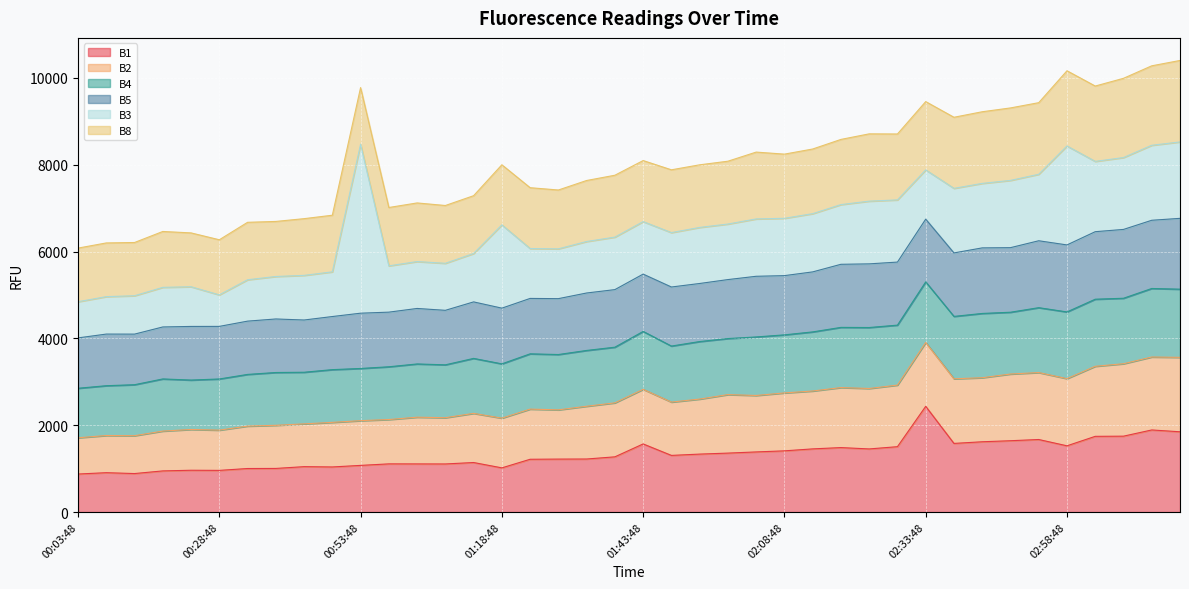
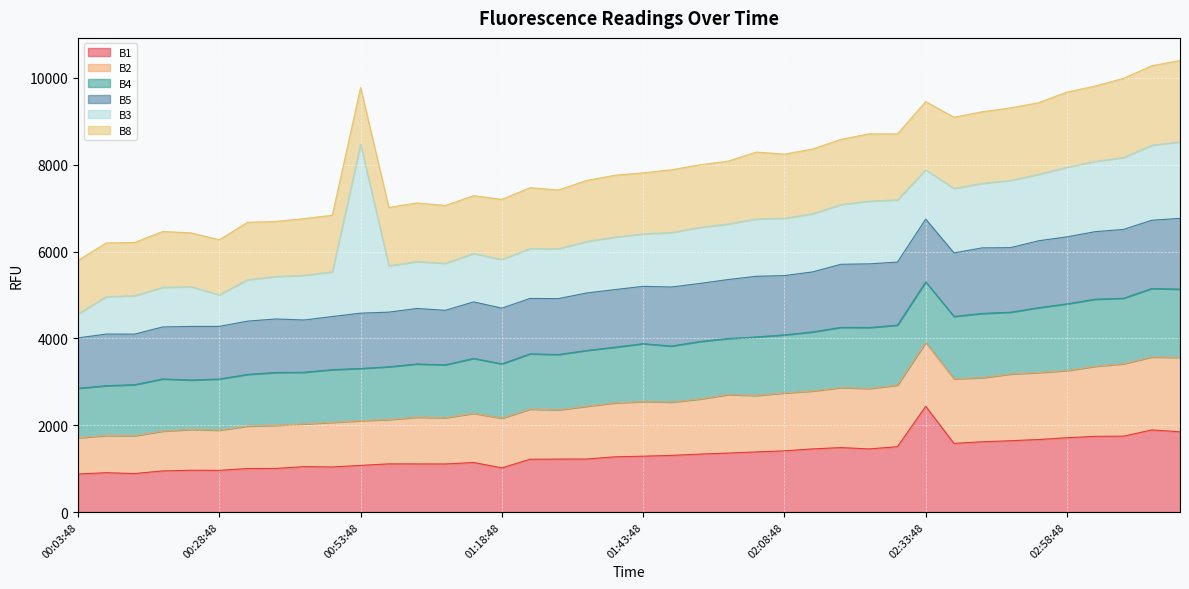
B3, 00:03:48: 800 -> 600
B3, 01:18:48: 1900 -> 1100
B1, 01:43:48: 1600 -> 1300
B1, 02:58:48: 1500 -> 1700
B3, 02:58:48: 2300 -> 1600
